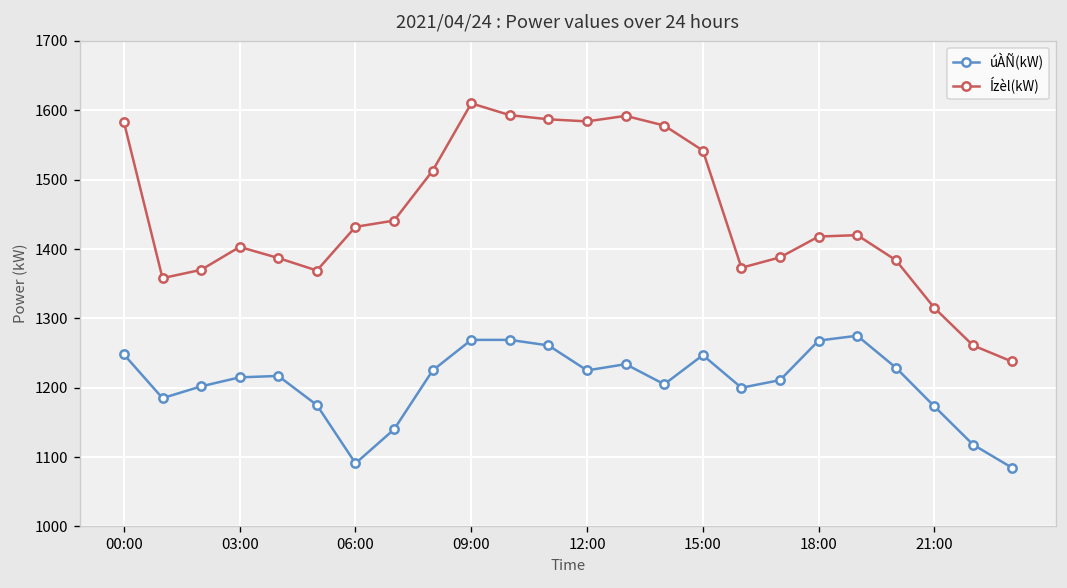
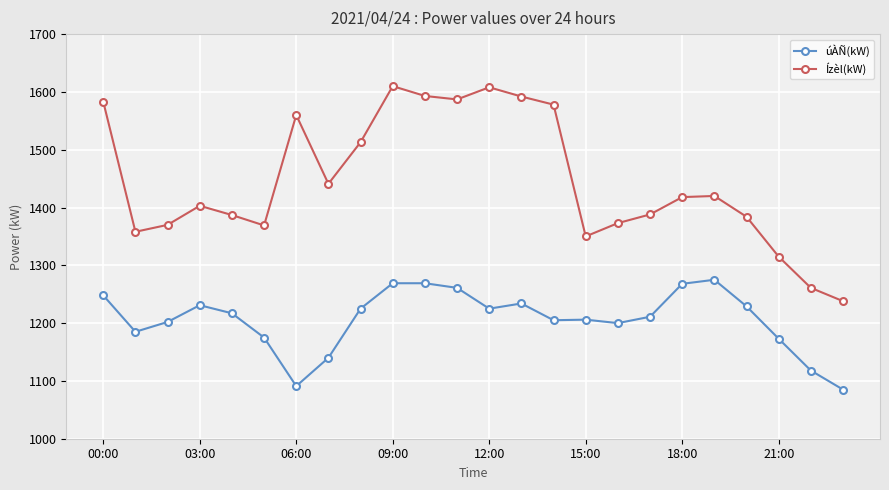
úÀÑ(kW), 03:00: 1220 -> 1230
Ízèl(kW), 06:00: 1430 -> 1560
Ízèl(kW), 12:00: 1580 -> 1610
úÀÑ(kW), 15:00: 1250 -> 1210
Ízèl(kW), 15:00: 1540 -> 1350
